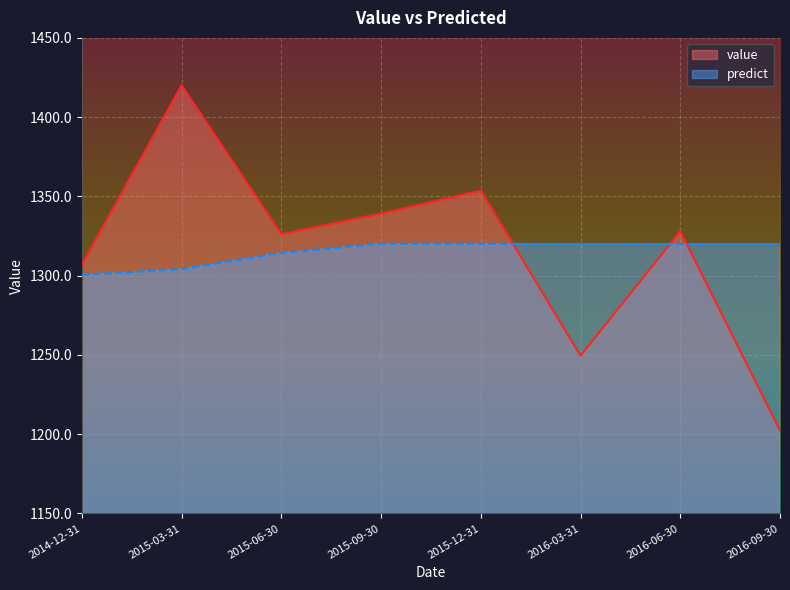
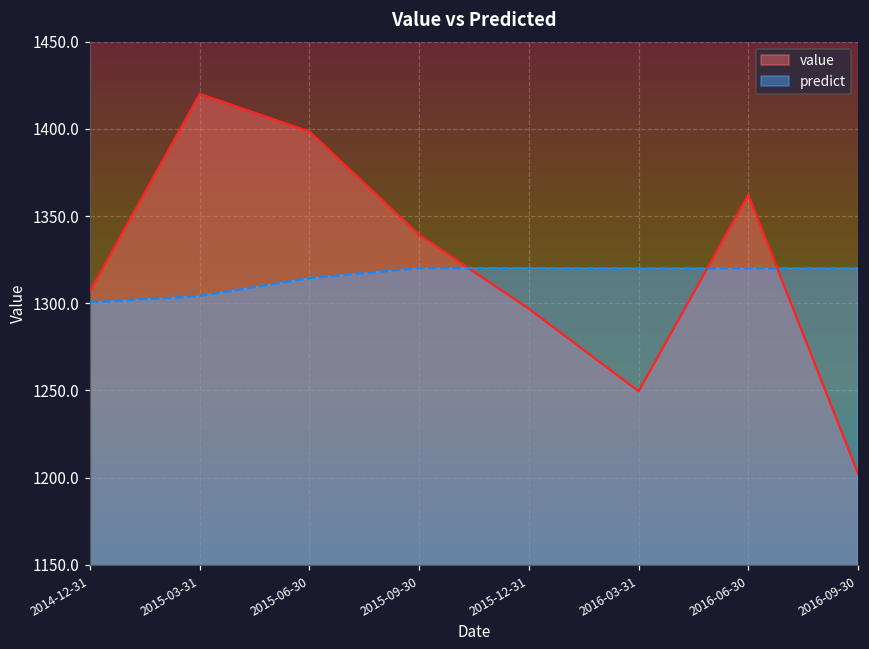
value, 2015-06-30: 1326 -> 1398
value, 2015-12-31: 1354 -> 1297
value, 2016-06-30: 1328 -> 1362
